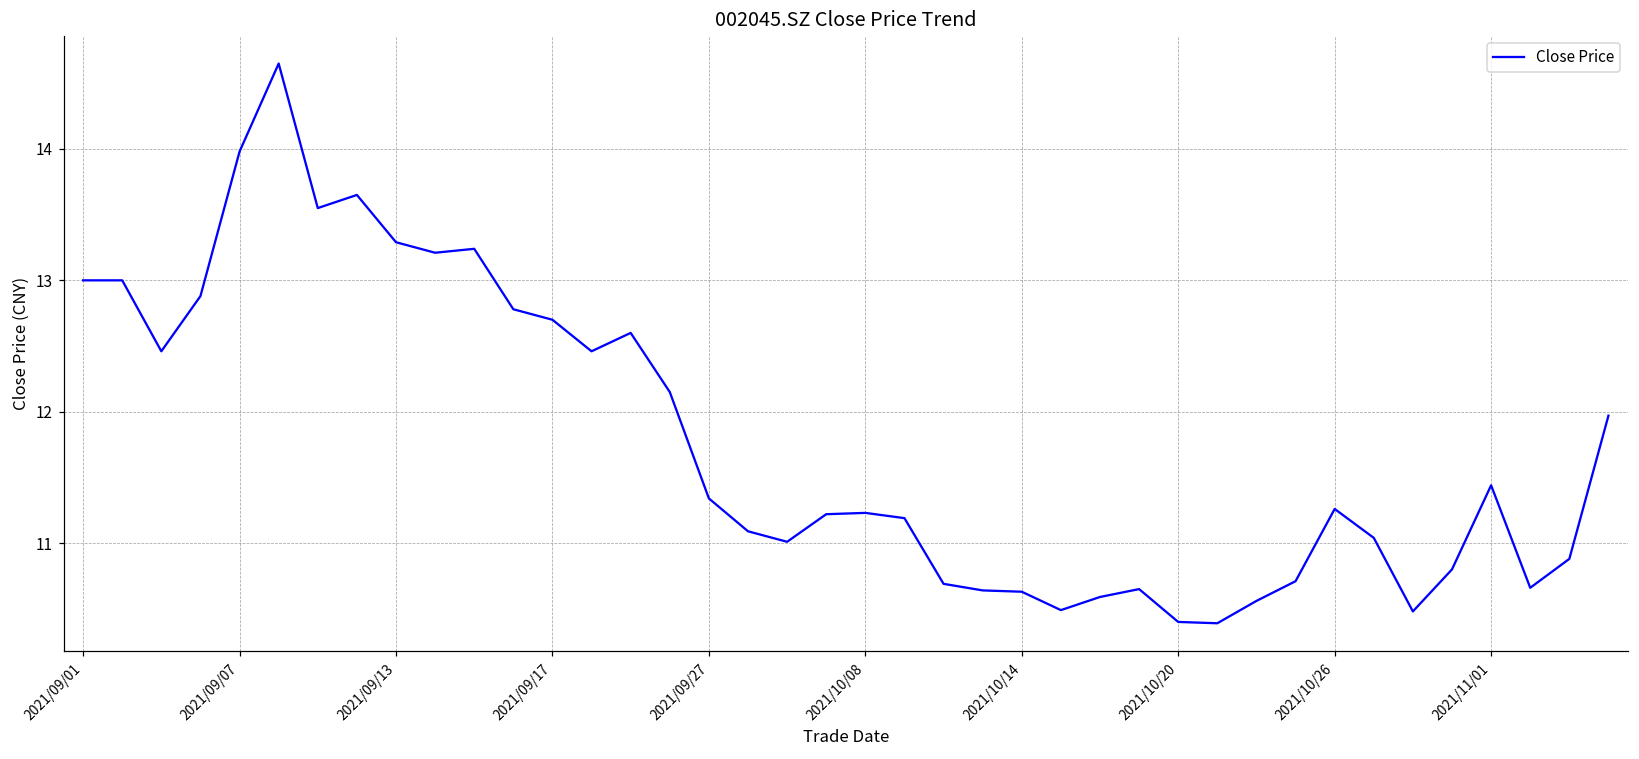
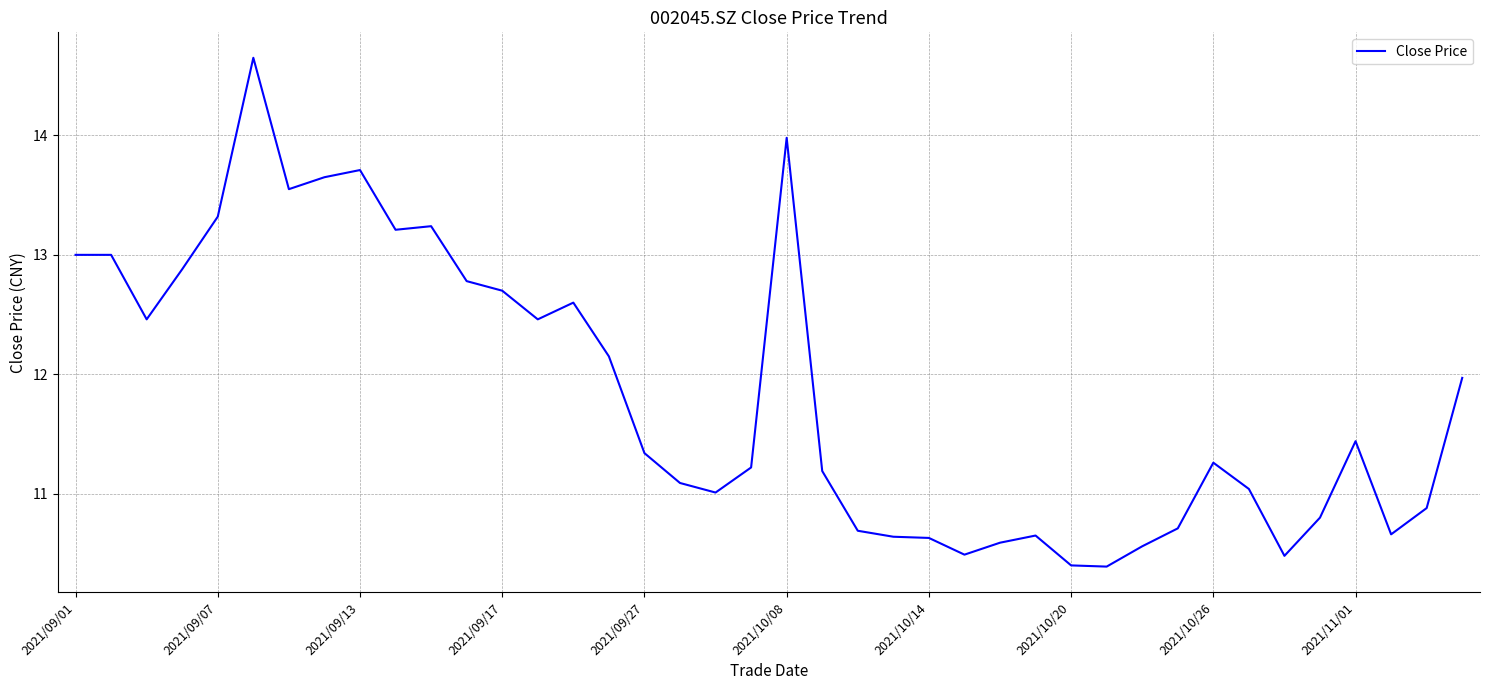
2021/09/07: 13.98 -> 13.32
2021/09/13: 13.29 -> 13.71
2021/10/08: 11.23 -> 13.98
